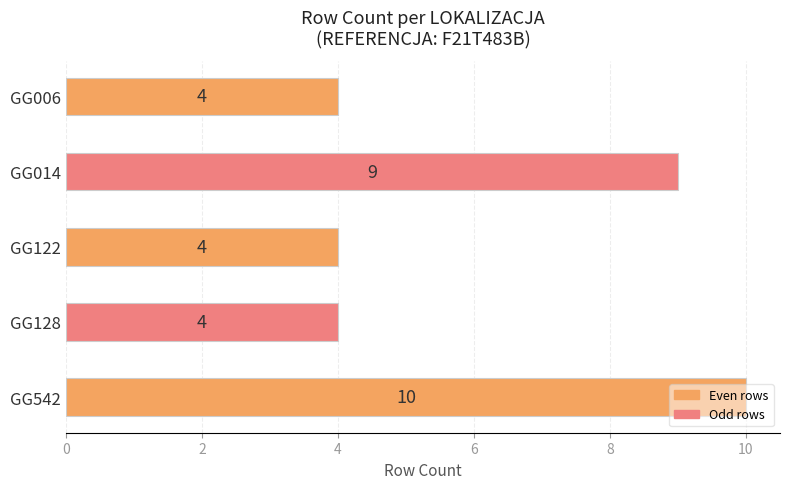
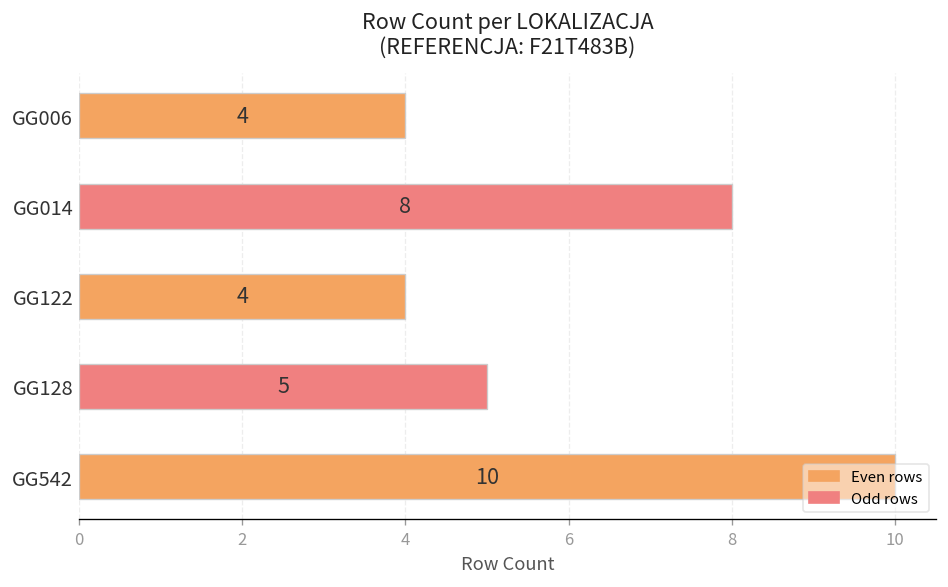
GG014: 9 -> 8
GG128: 4 -> 5
